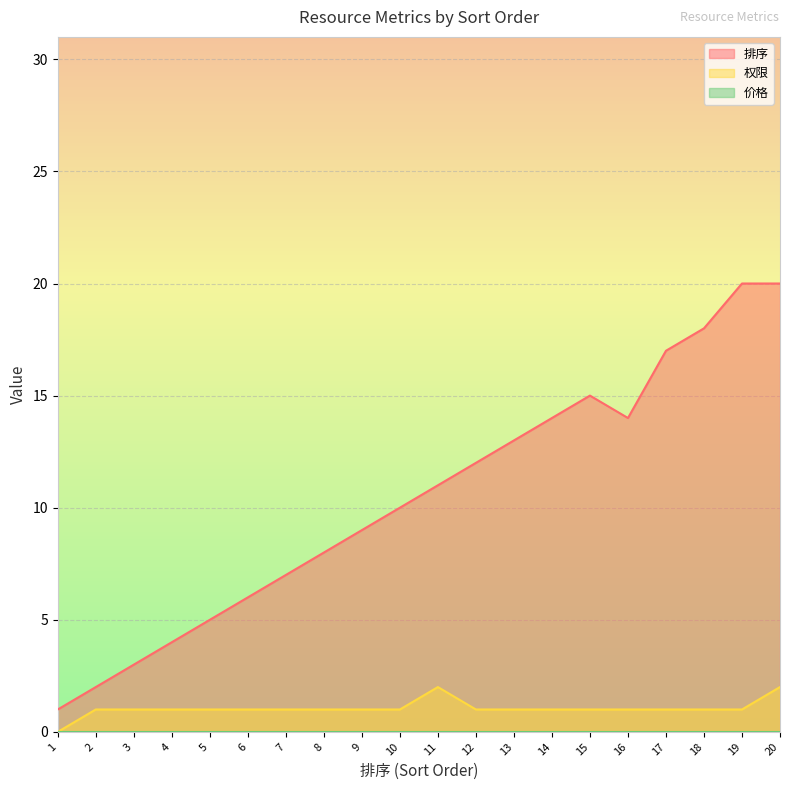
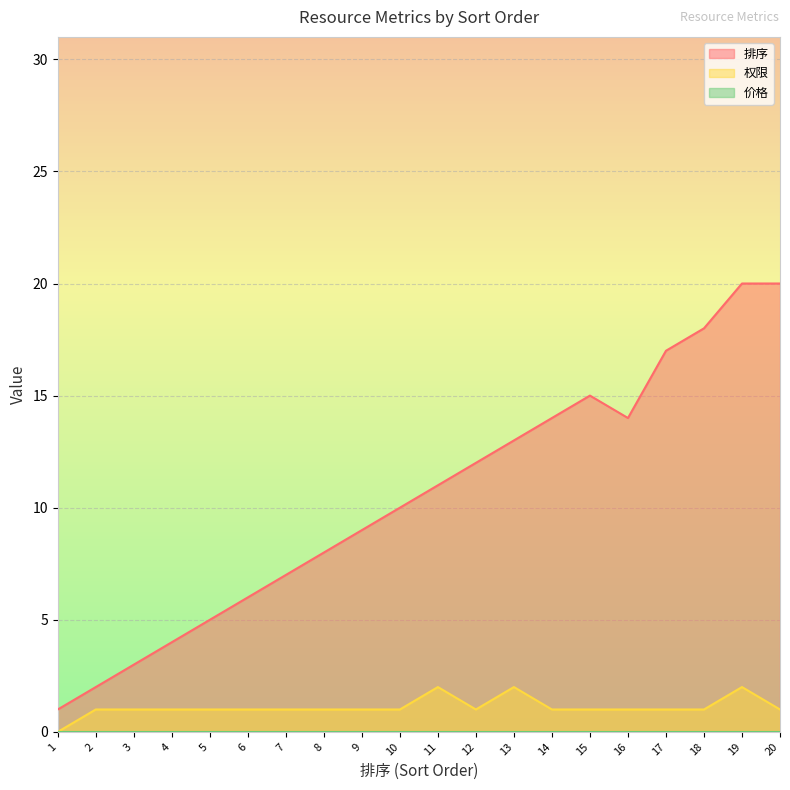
权限, 13: 1 -> 2
权限, 19: 1 -> 2
权限, 20: 2 -> 1
